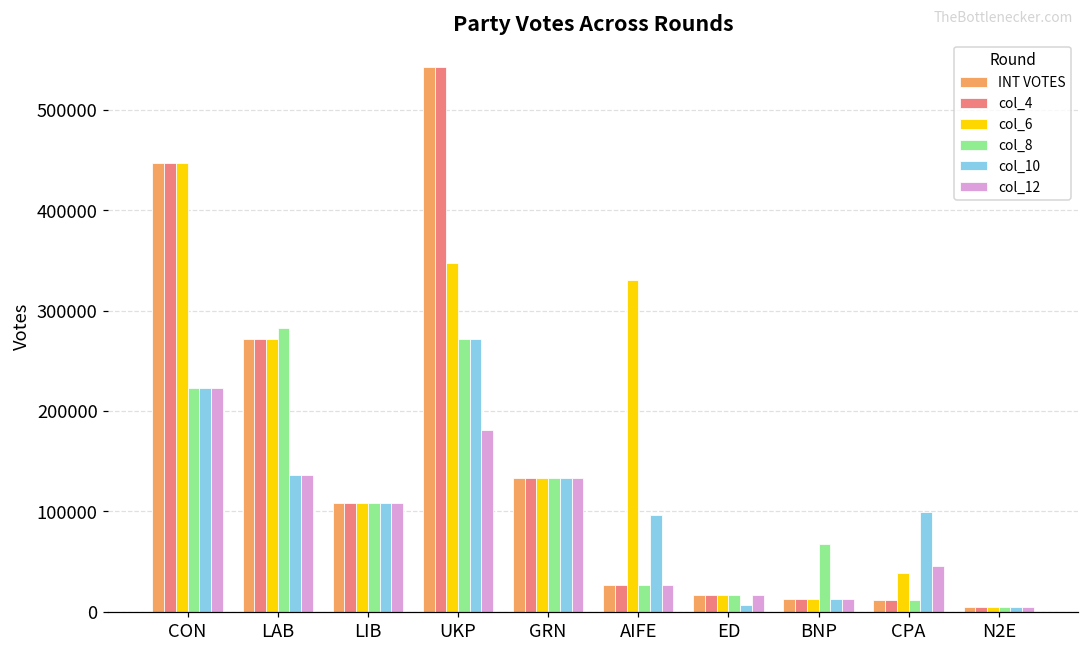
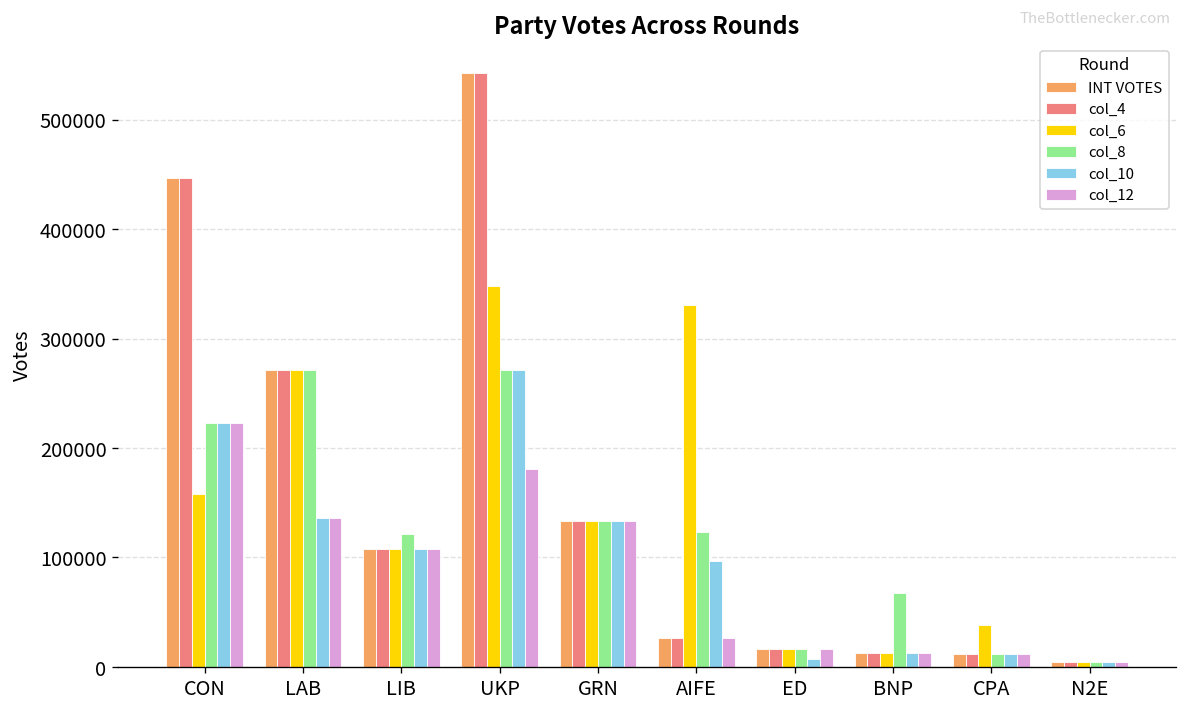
col_6, CON: 450000 -> 160000
col_8, LAB: 280000 -> 270000
col_8, LIB: 110000 -> 120000
col_8, AIFE: 30000 -> 120000
col_10, CPA: 100000 -> 10000
col_12, CPA: 40000 -> 10000
